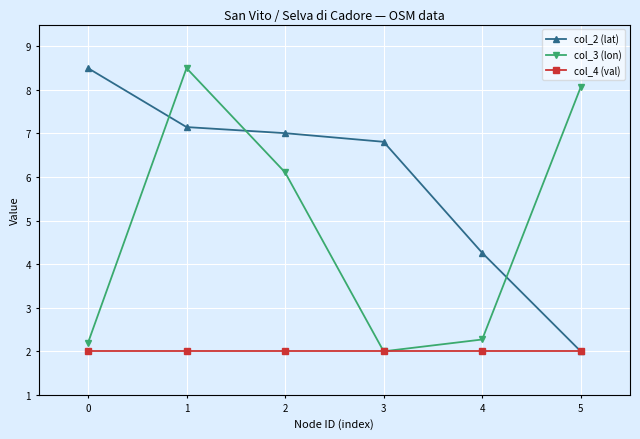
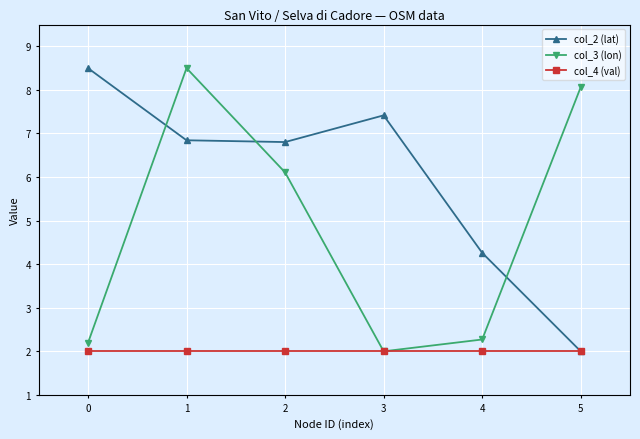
col_2 (lat), 1: 7.1 -> 6.8
col_2 (lat), 2: 7.0 -> 6.8
col_2 (lat), 3: 6.8 -> 7.4
